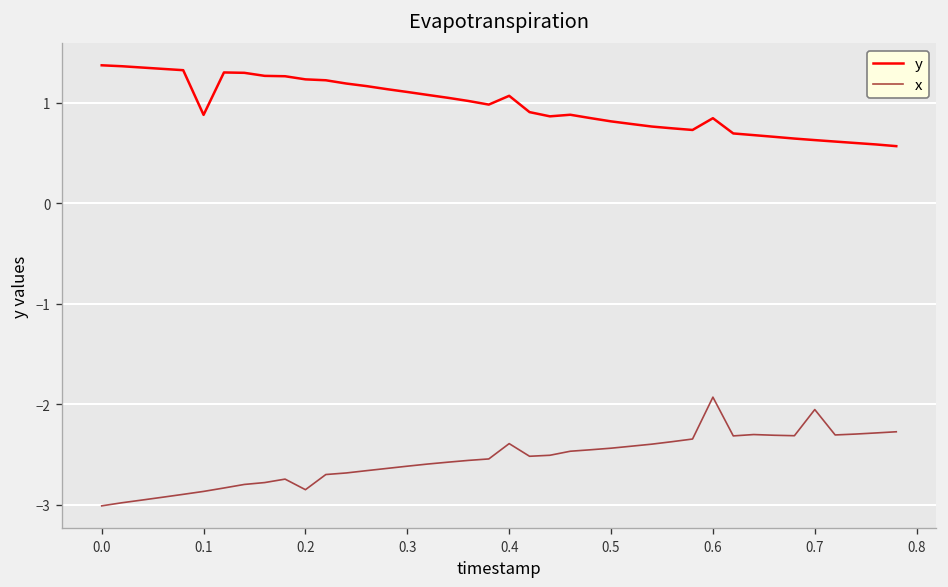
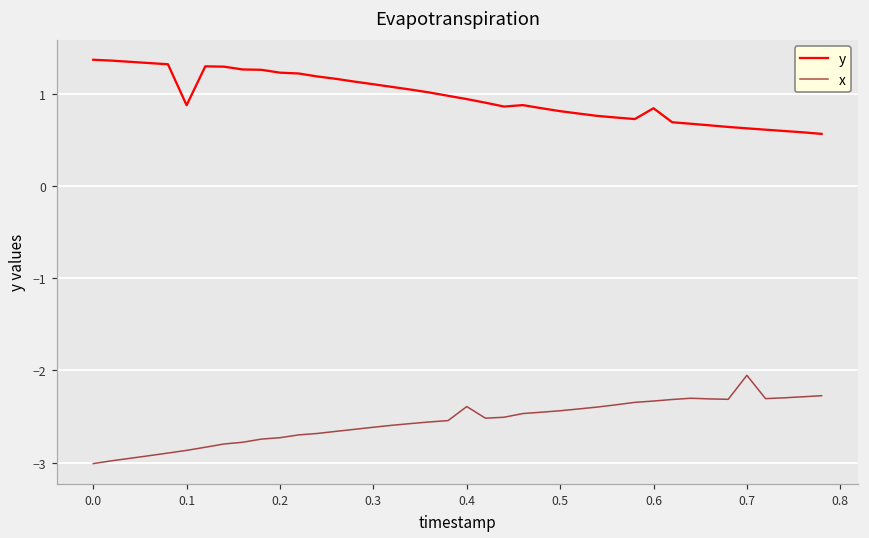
x, 0.2: -2.9 -> -2.7
y, 0.4: 1.1 -> 0.9
x, 0.6: -1.9 -> -2.3
